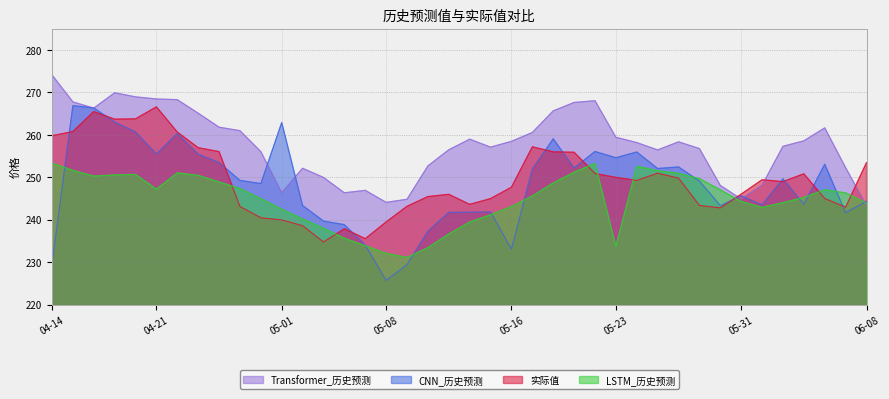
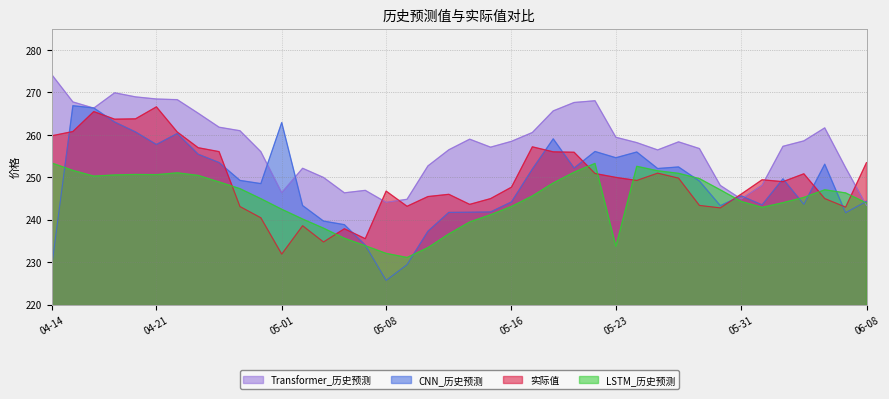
CNN_历史预测, 04-21: 256 -> 258
LSTM_历史预测, 04-21: 247 -> 251
实际值, 05-01: 240 -> 232
实际值, 05-08: 240 -> 247
CNN_历史预测, 05-16: 233 -> 244
